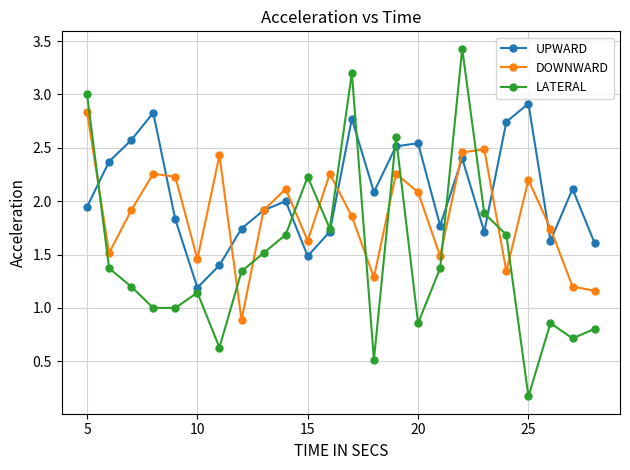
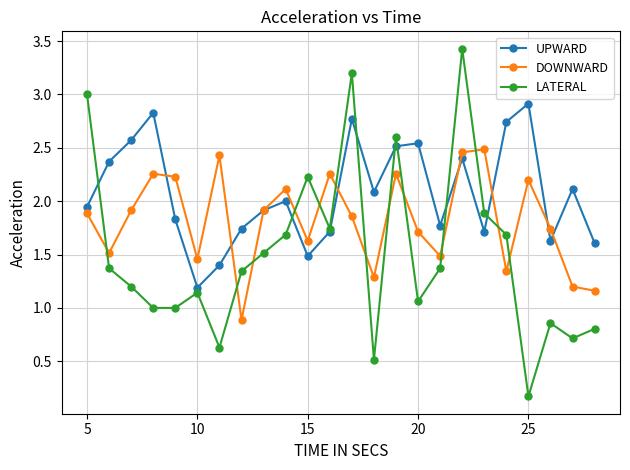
DOWNWARD, 5: 2.84 -> 1.89
DOWNWARD, 20: 2.08 -> 1.71
LATERAL, 20: 0.86 -> 1.06
